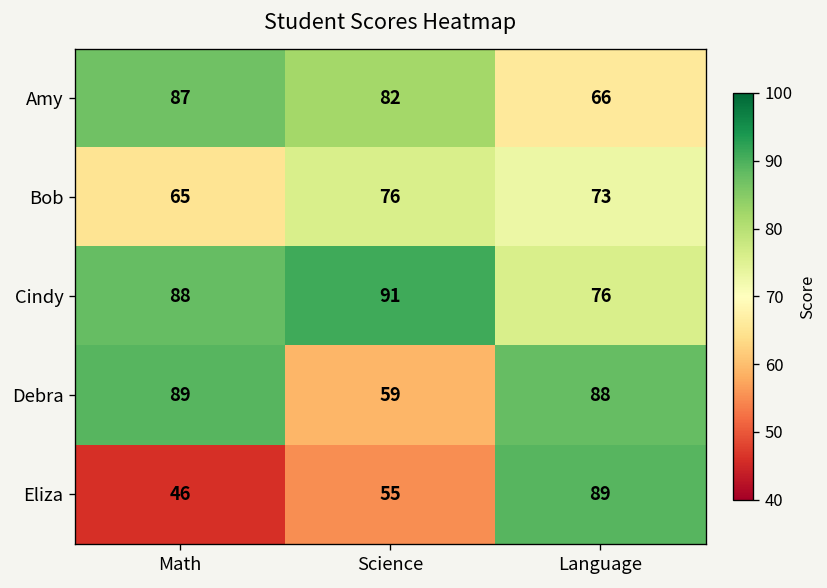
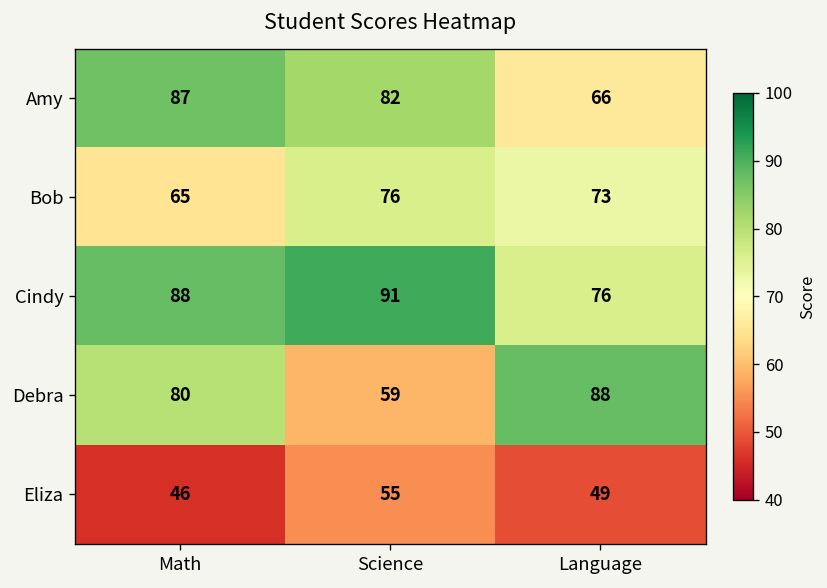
Debra, Math: 89 -> 80
Eliza, Language: 89 -> 49
